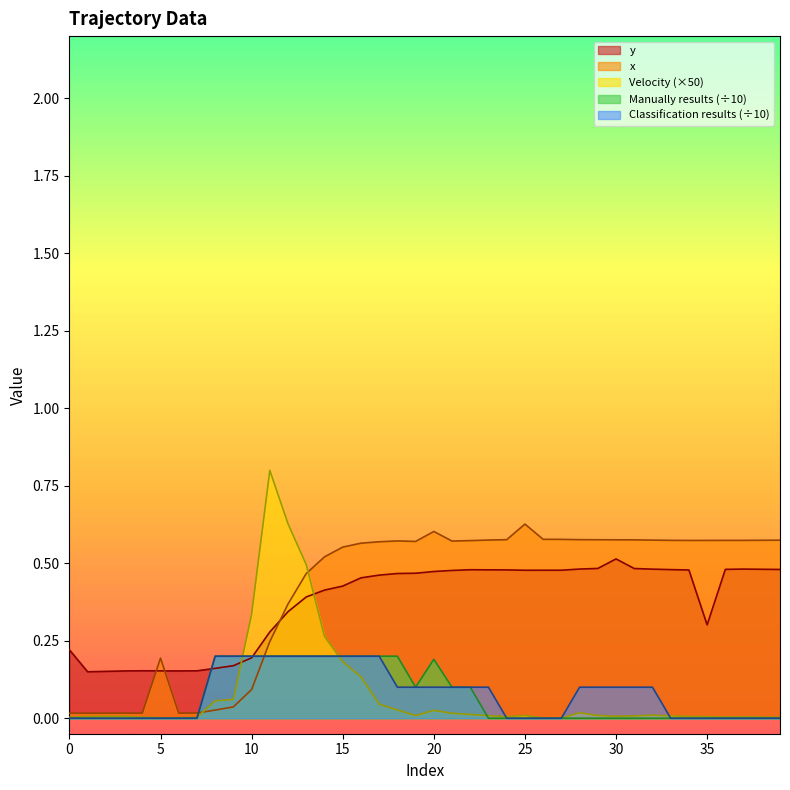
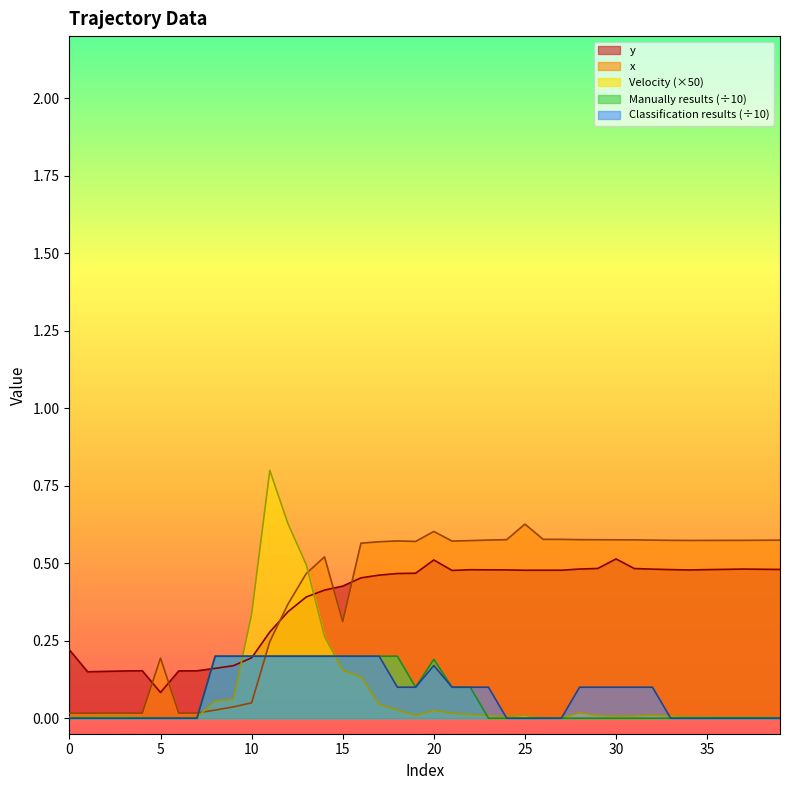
y, 5: 0.15 -> 0.08
x, 10: 0.09 -> 0.05
x, 15: 0.55 -> 0.31
Velocity (×50), 15: 0.18 -> 0.15
y, 20: 0.47 -> 0.51
Classification results (÷10), 20: 0.10 -> 0.17
y, 35: 0.30 -> 0.48
